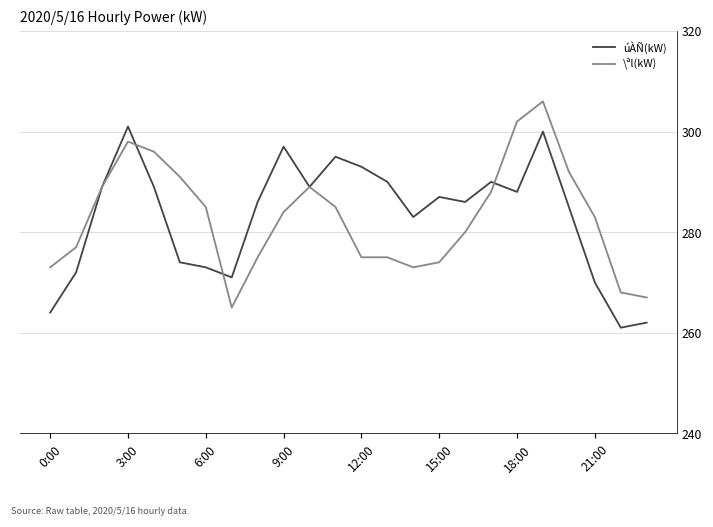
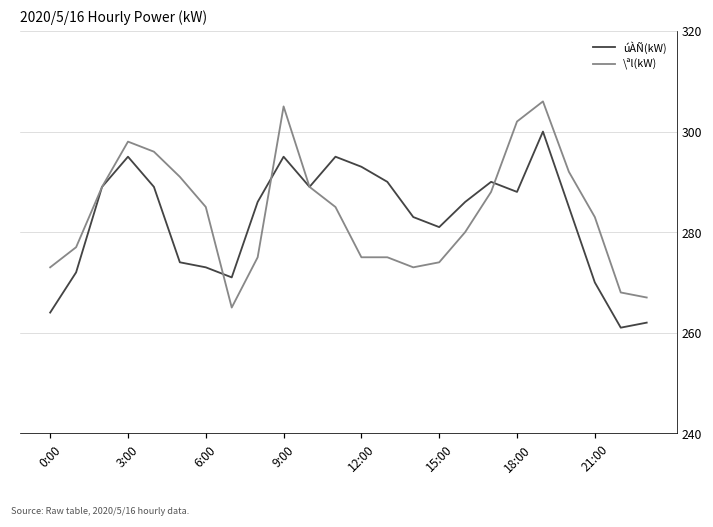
úÀÑ(kW), 3:00: 301 -> 295
úÀÑ(kW), 9:00: 297 -> 295
\ªl(kW), 9:00: 284 -> 305
úÀÑ(kW), 15:00: 287 -> 281
